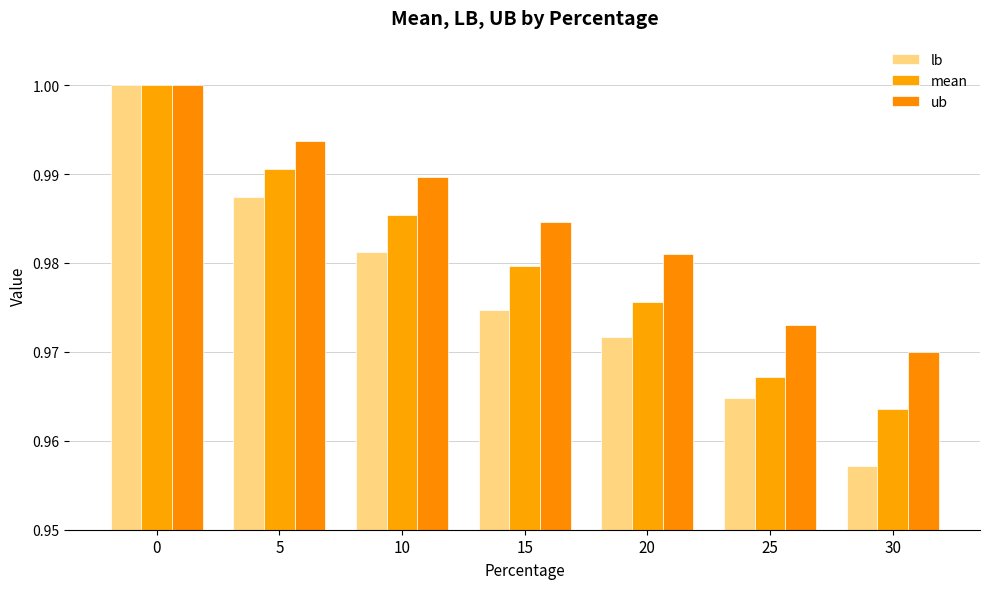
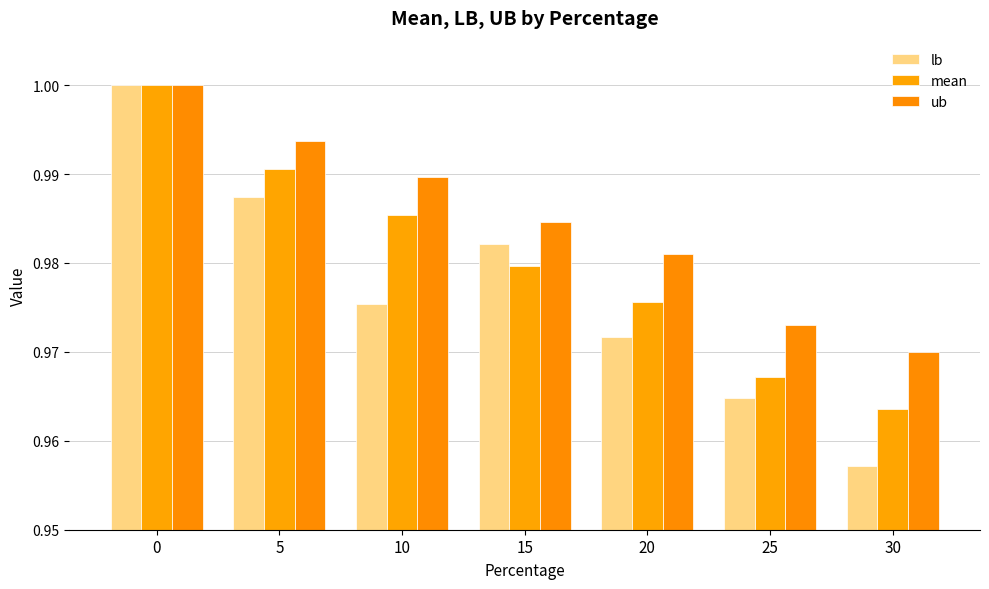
lb, 10: 0.981 -> 0.975
lb, 15: 0.975 -> 0.982
